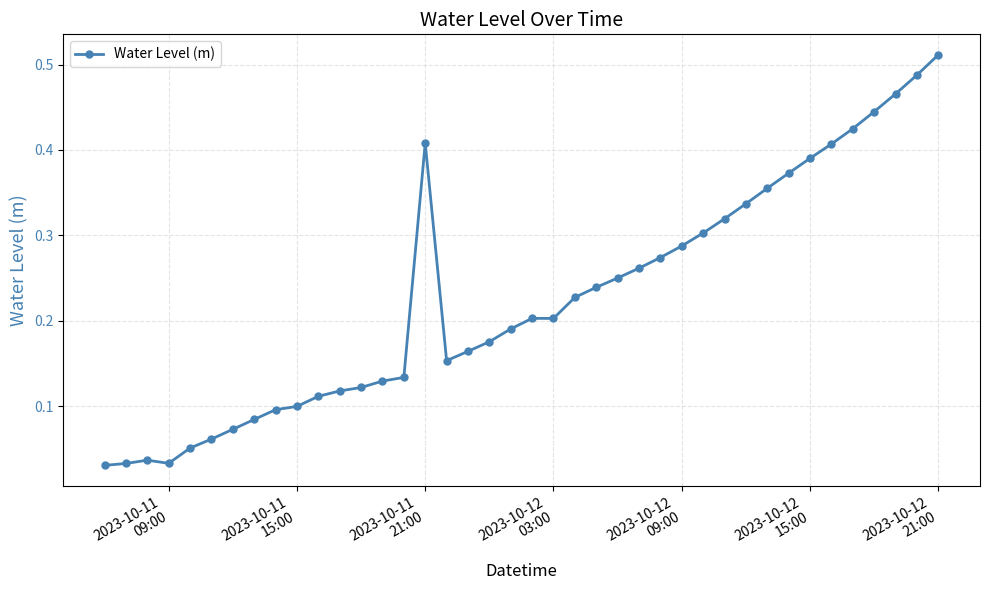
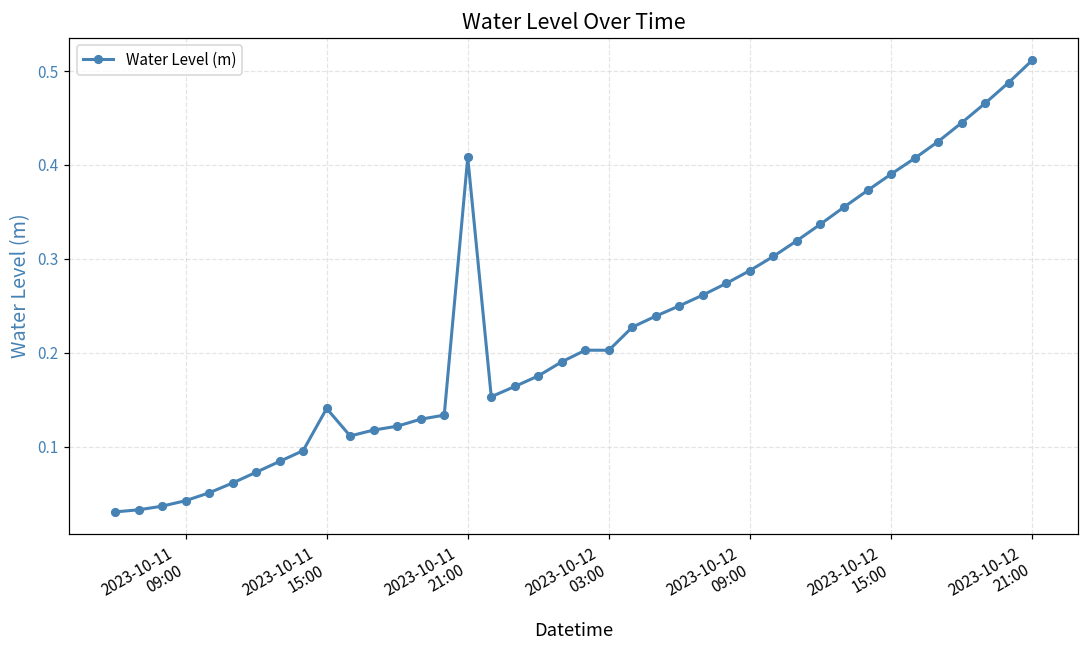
2023-10-11 09:00: 0.03 -> 0.04
2023-10-11 15:00: 0.10 -> 0.14
